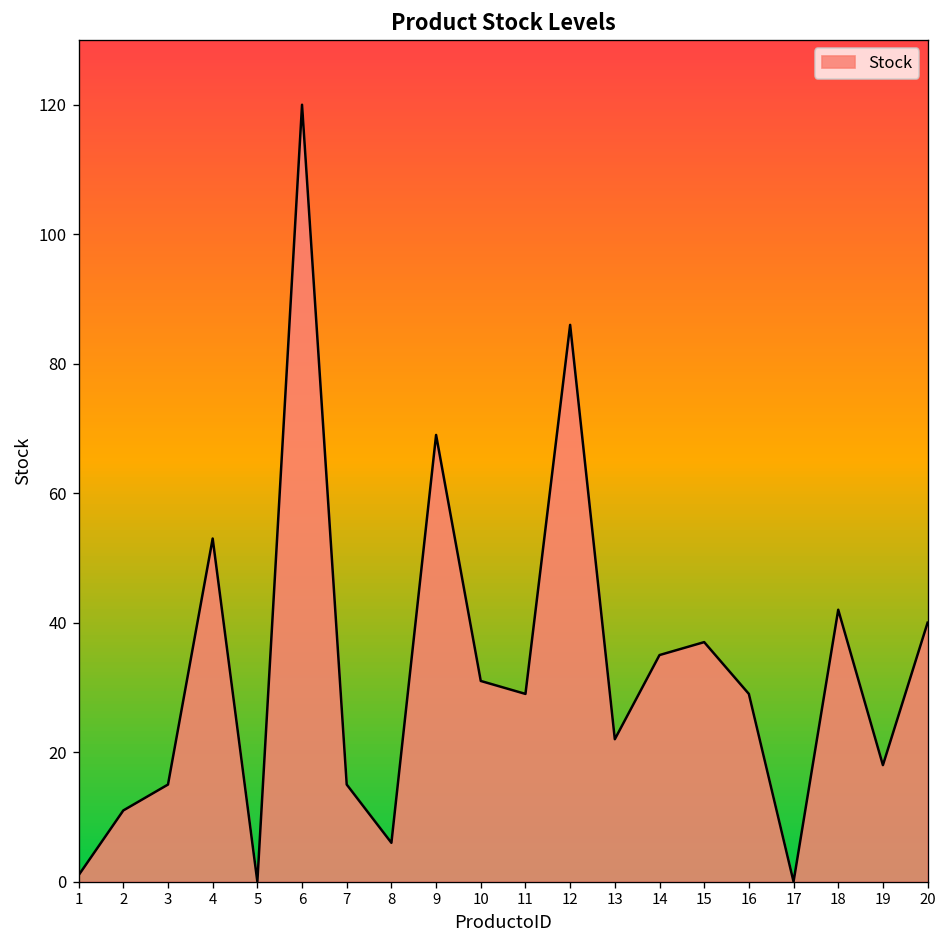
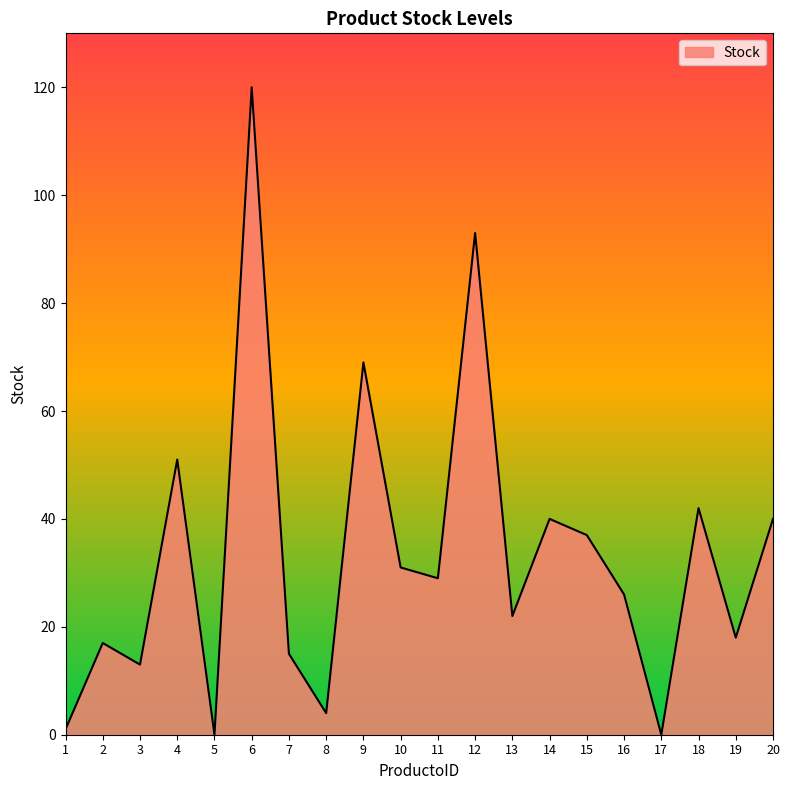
2: 11 -> 17
3: 15 -> 13
4: 53 -> 51
8: 6 -> 4
12: 86 -> 93
14: 35 -> 40
16: 29 -> 26
